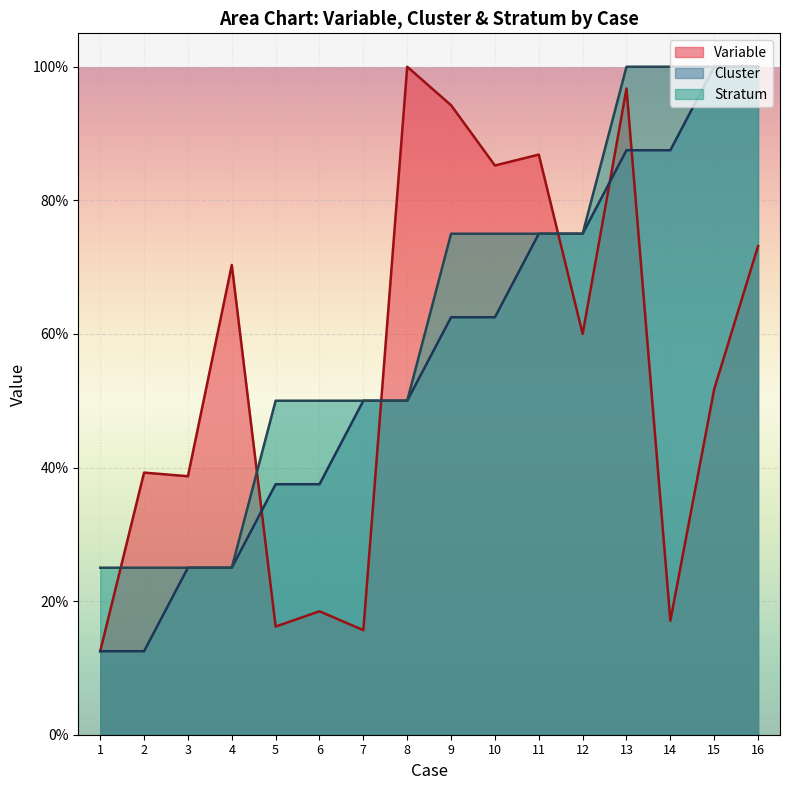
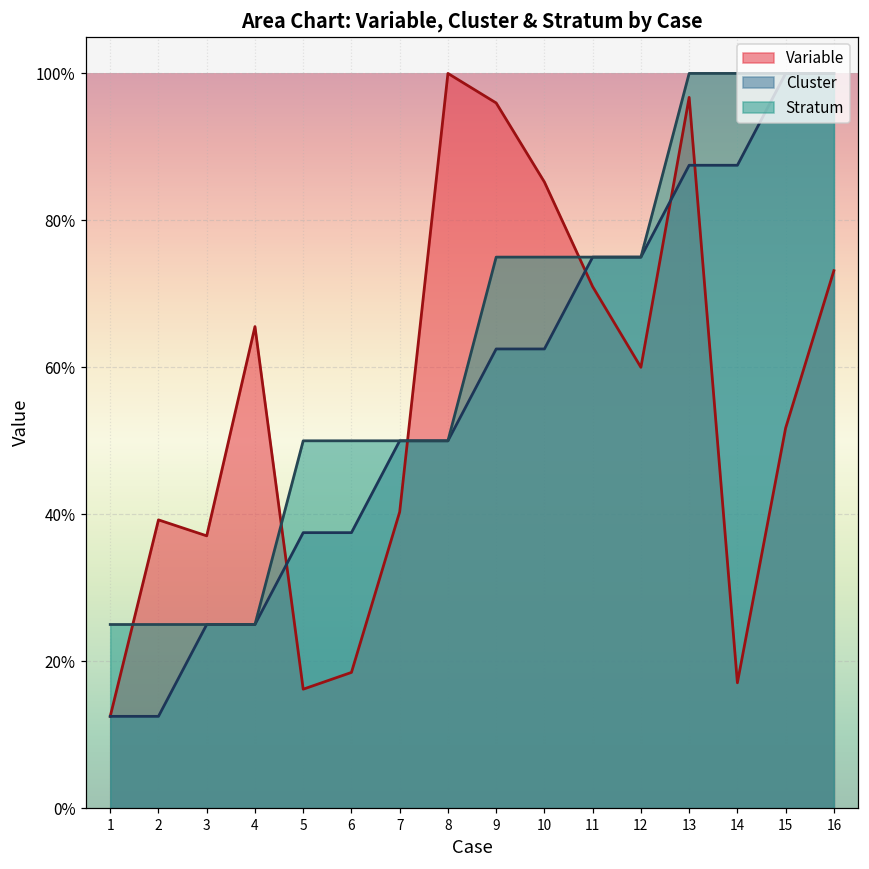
Variable, 3: 39% -> 37%
Variable, 4: 70% -> 66%
Variable, 7: 16% -> 40%
Variable, 9: 94% -> 96%
Variable, 11: 87% -> 71%
